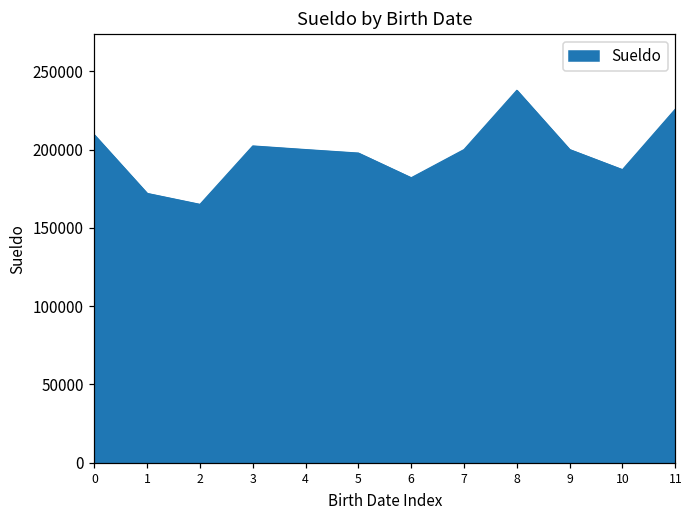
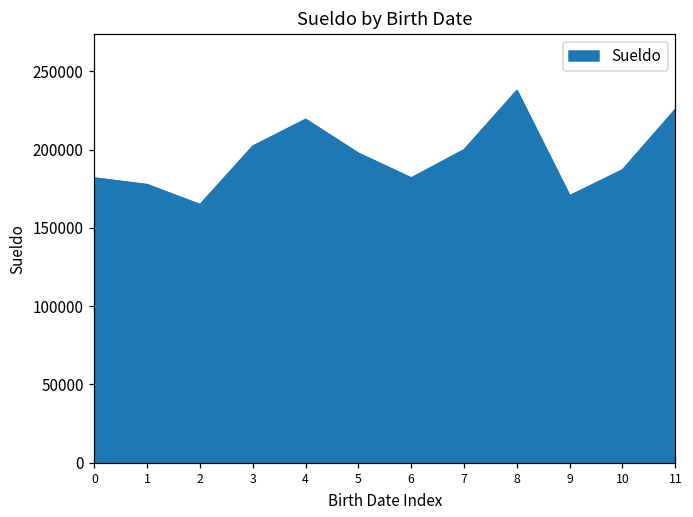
0: 209000 -> 182000
1: 172000 -> 178000
4: 200000 -> 219000
9: 200000 -> 171000
